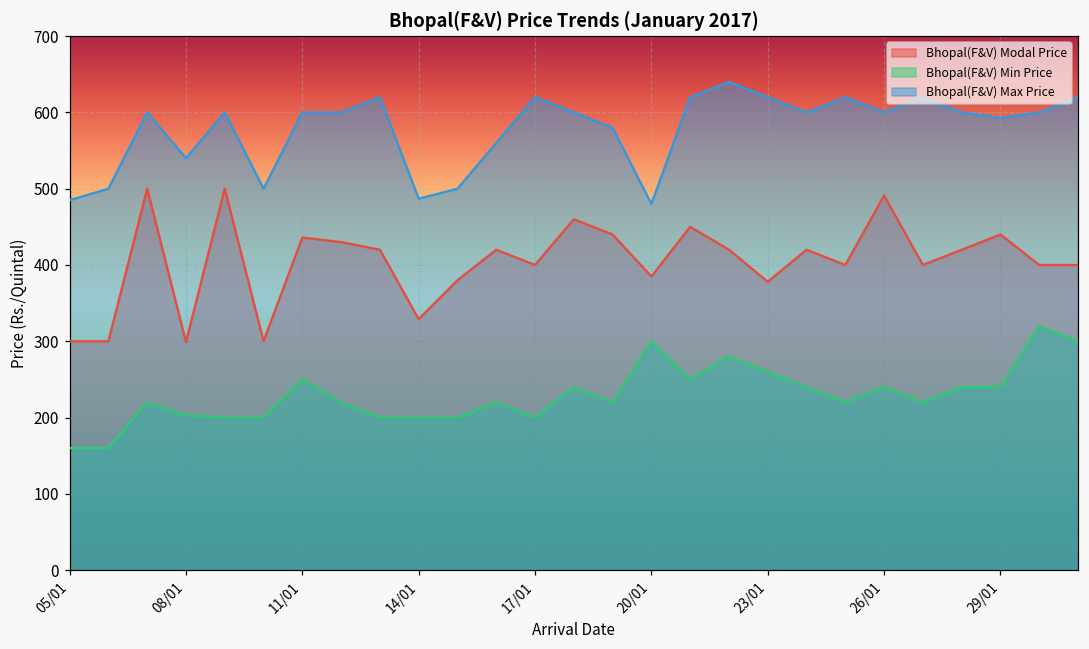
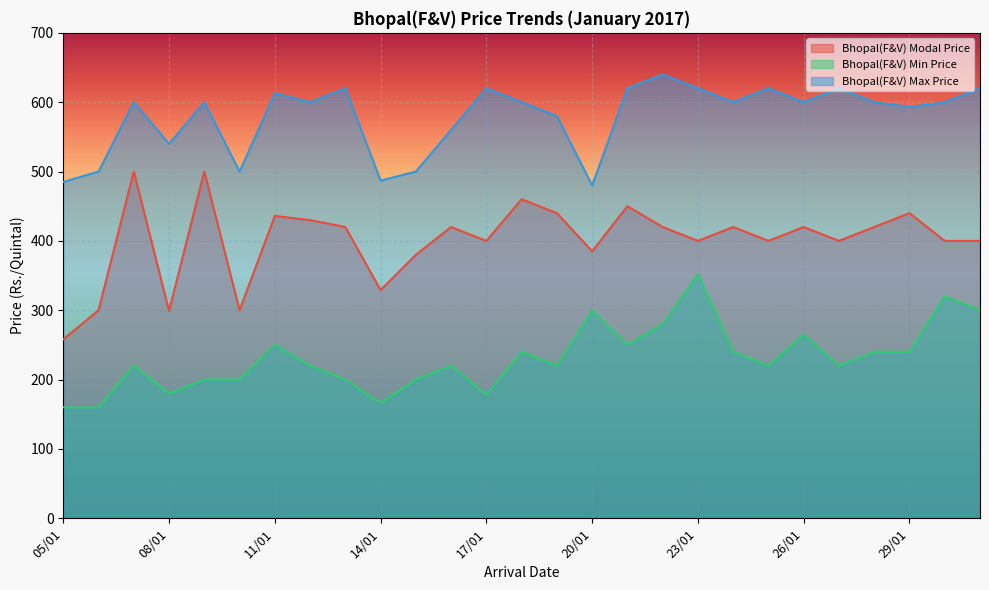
Bhopal(F&V) Modal Price, 05/01: 300 -> 260
Bhopal(F&V) Min Price, 08/01: 200 -> 180
Bhopal(F&V) Max Price, 11/01: 600 -> 610
Bhopal(F&V) Min Price, 14/01: 200 -> 170
Bhopal(F&V) Min Price, 17/01: 200 -> 180
Bhopal(F&V) Modal Price, 23/01: 380 -> 400
Bhopal(F&V) Min Price, 23/01: 260 -> 350
Bhopal(F&V) Modal Price, 26/01: 490 -> 420
Bhopal(F&V) Min Price, 26/01: 240 -> 270
